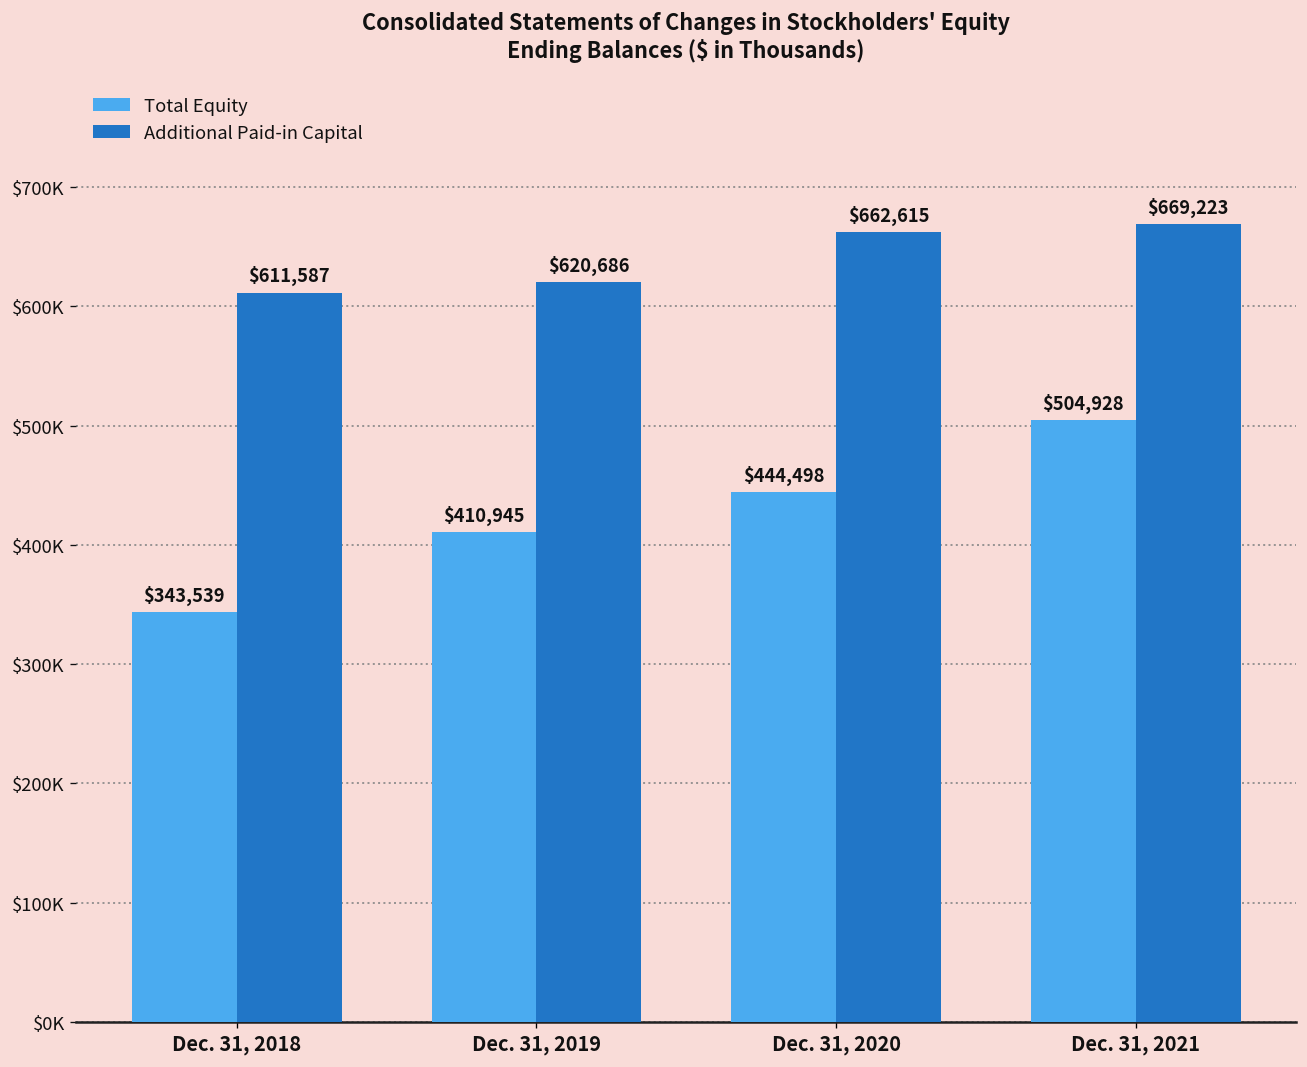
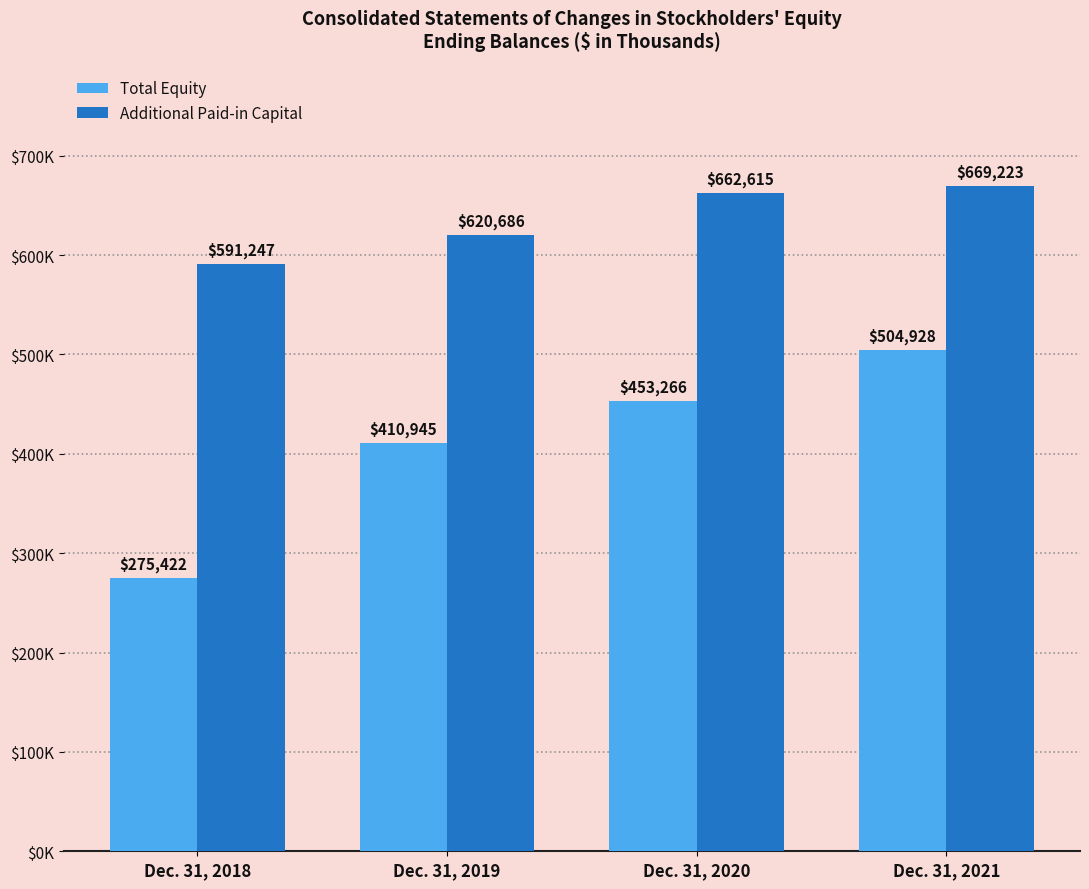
Total Equity, Dec. 31, 2018: $343,539 -> $275,422
Additional Paid-in Capital, Dec. 31, 2018: $611,587 -> $591,247
Total Equity, Dec. 31, 2020: $444,498 -> $453,266
